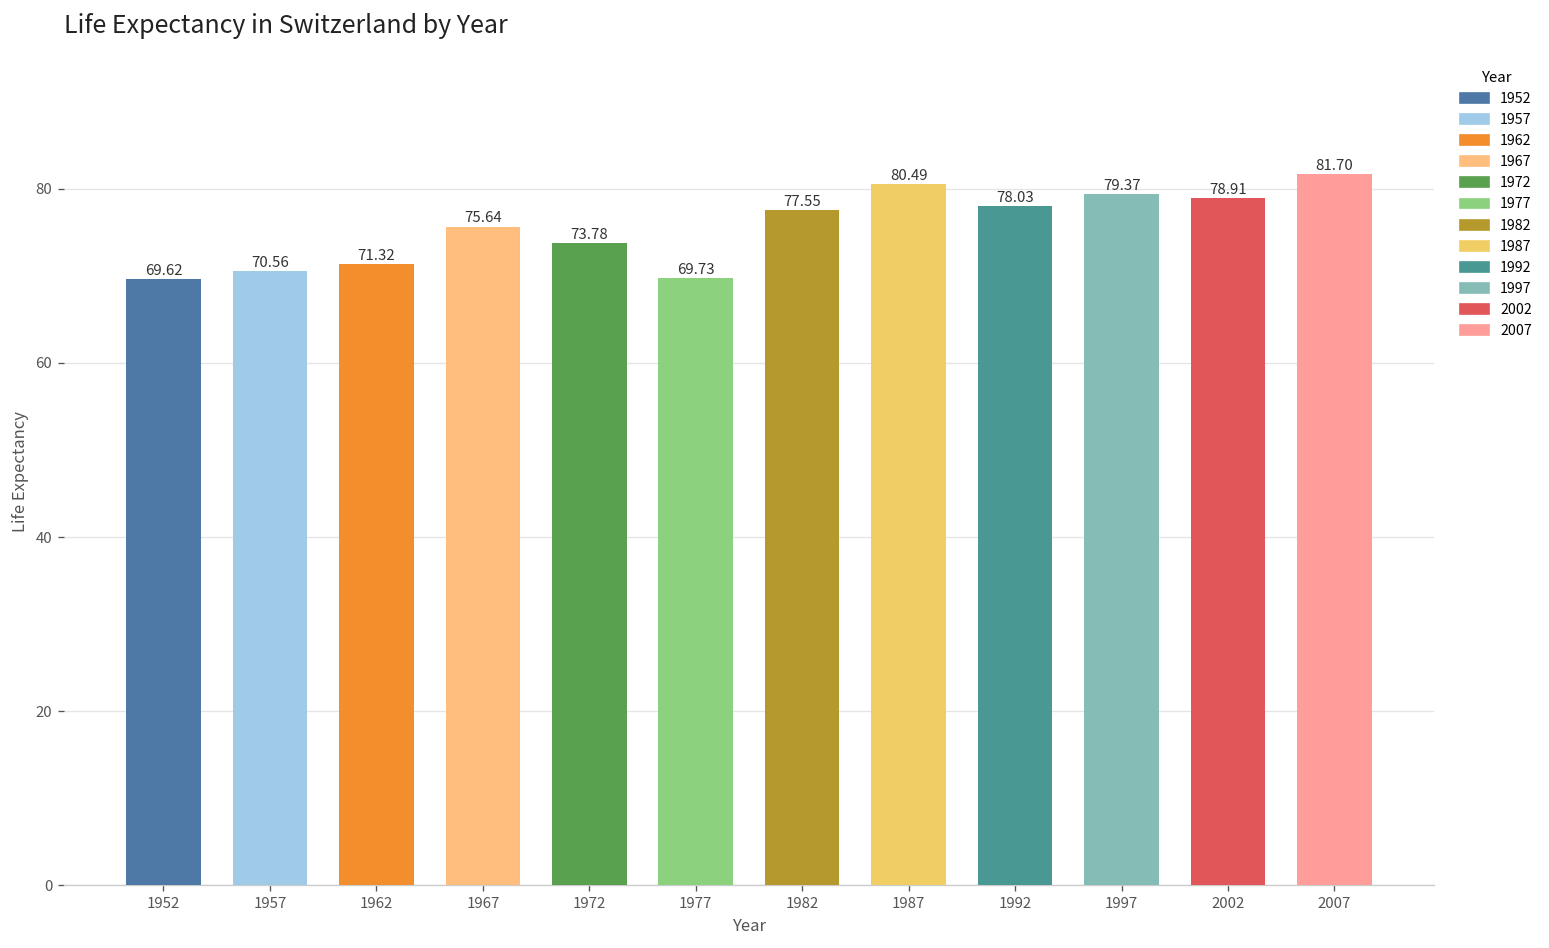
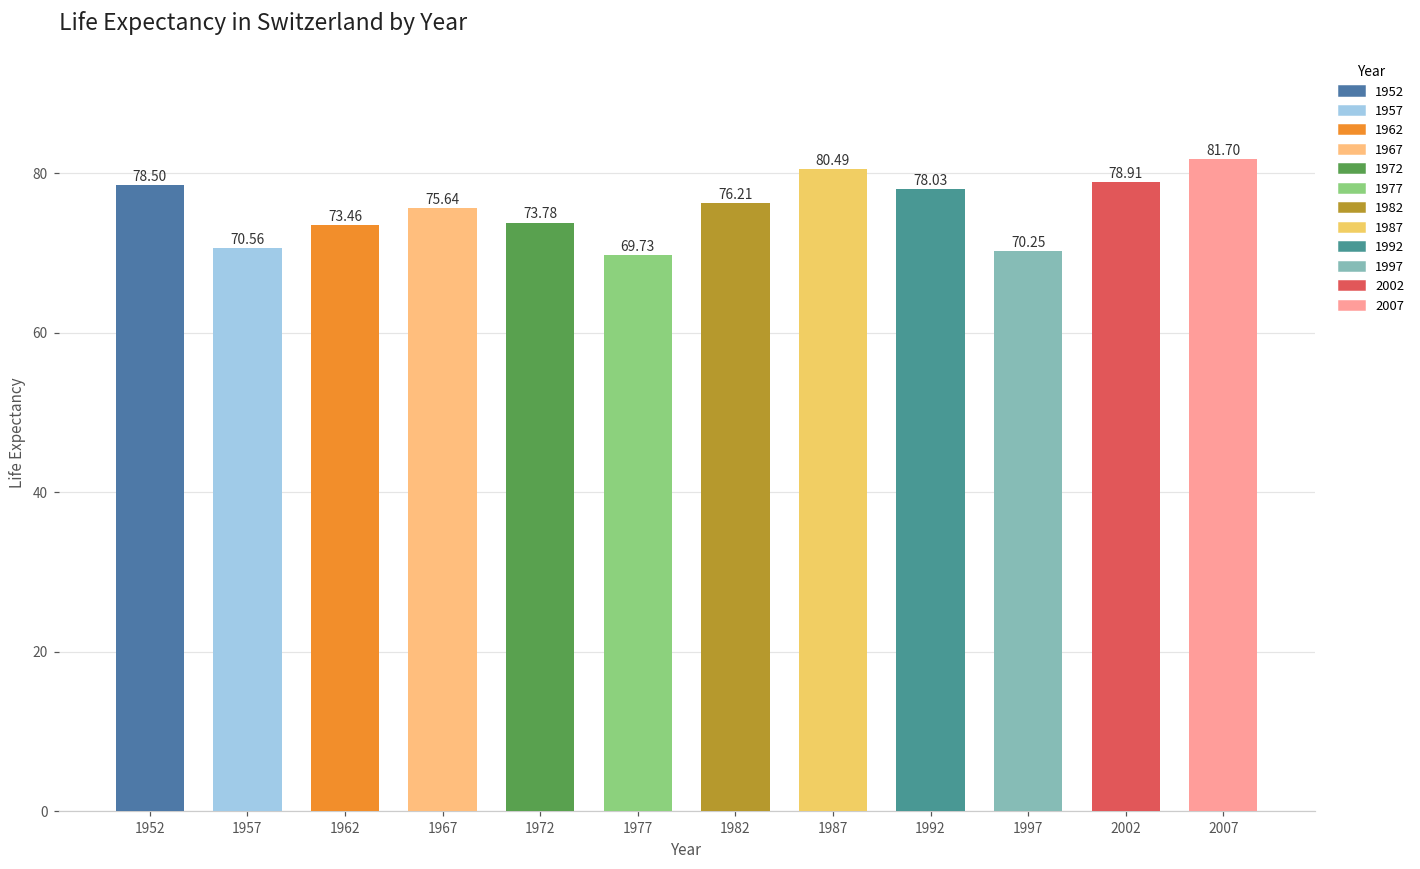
1952: 69.62 -> 78.50
1962: 71.32 -> 73.46
1982: 77.55 -> 76.21
1997: 79.37 -> 70.25
